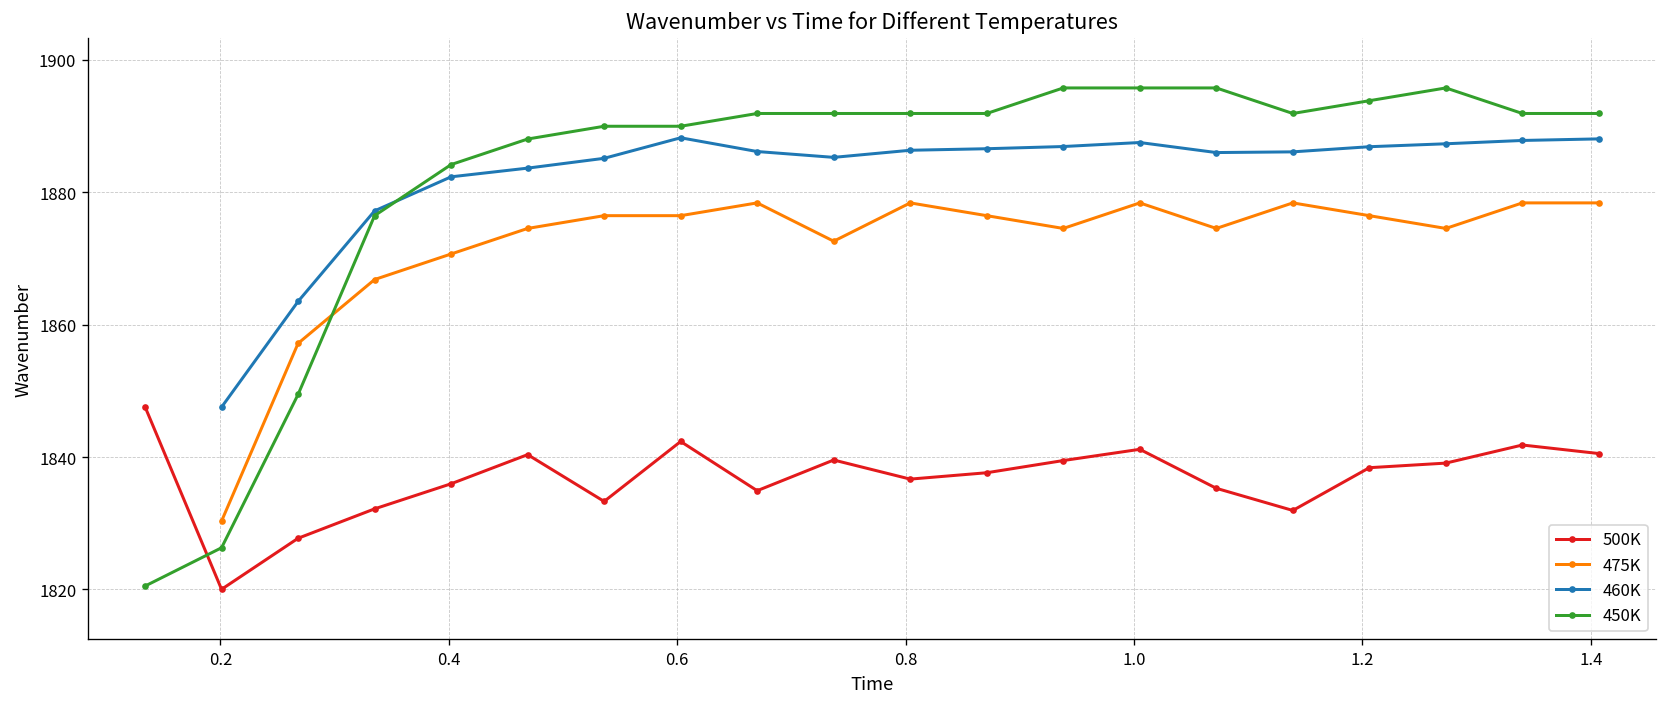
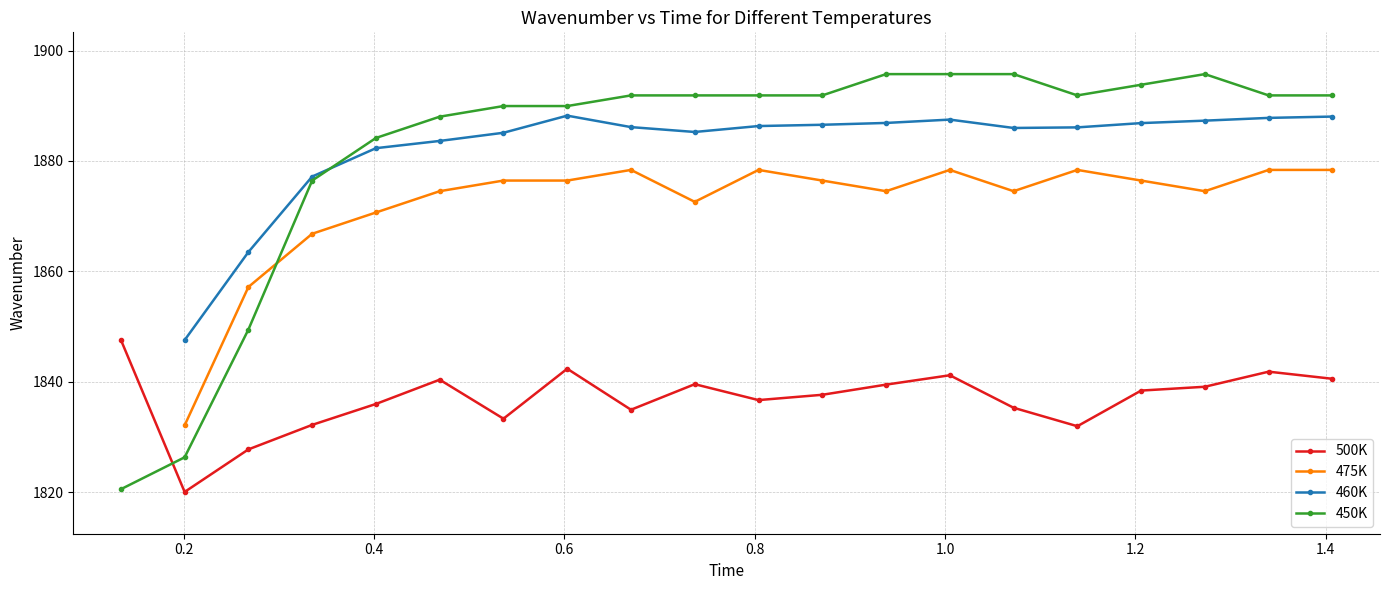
475K, 0.2: 1830 -> 1832
